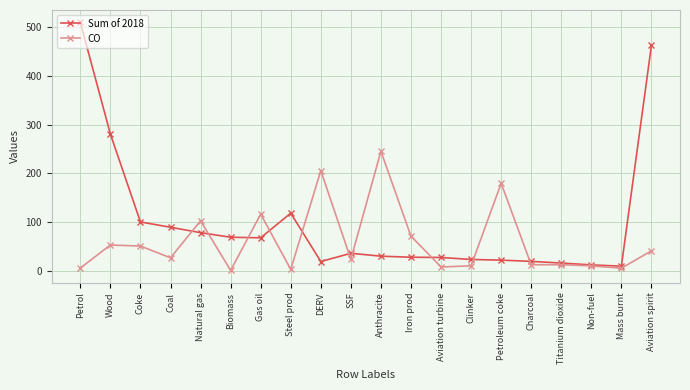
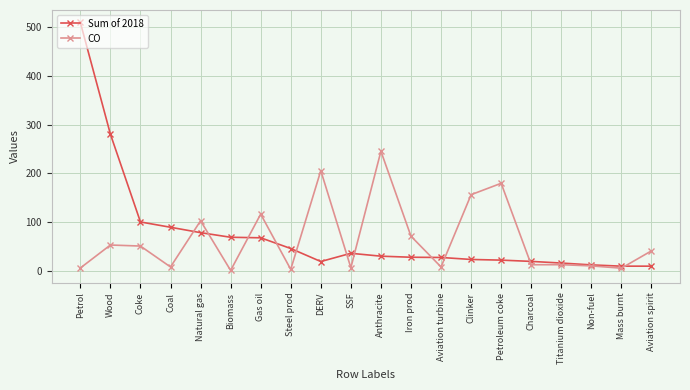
CO, Coal: 30 -> 10
Sum of 2018, Steel prod: 120 -> 50
CO, SSF: 20 -> 10
CO, Clinker: 10 -> 160
Sum of 2018, Aviation spirit: 460 -> 10
